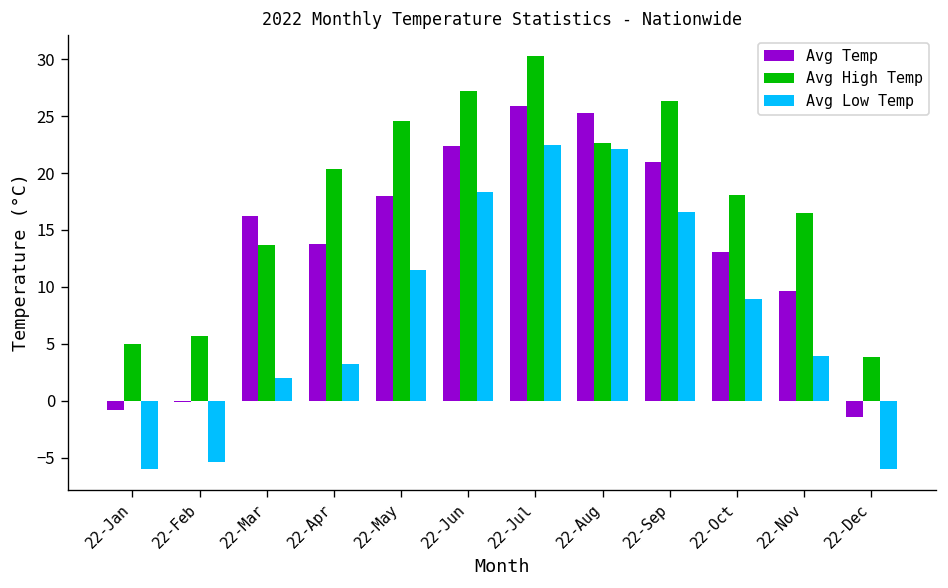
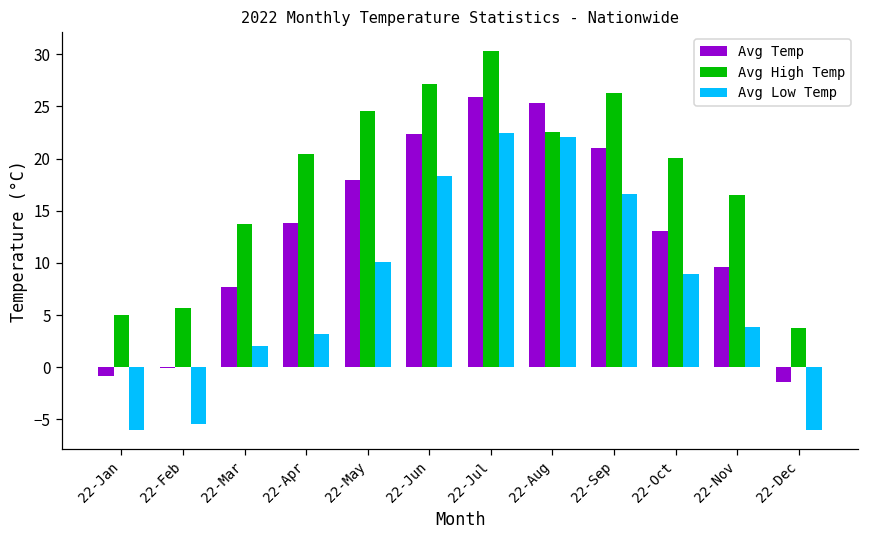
Avg Temp, 22-Mar: 16 -> 8
Avg Low Temp, 22-May: 12 -> 10
Avg High Temp, 22-Oct: 18 -> 20
